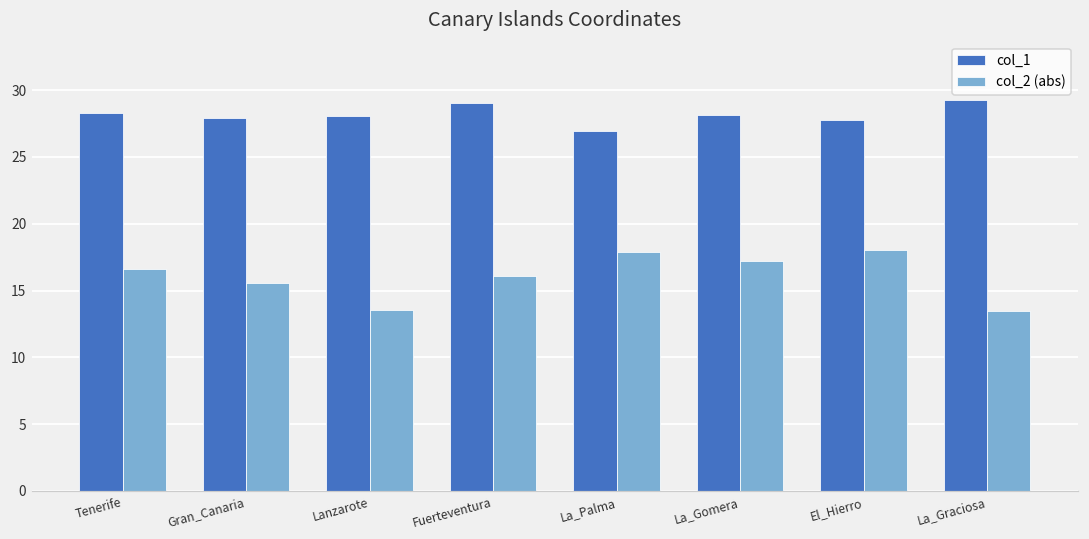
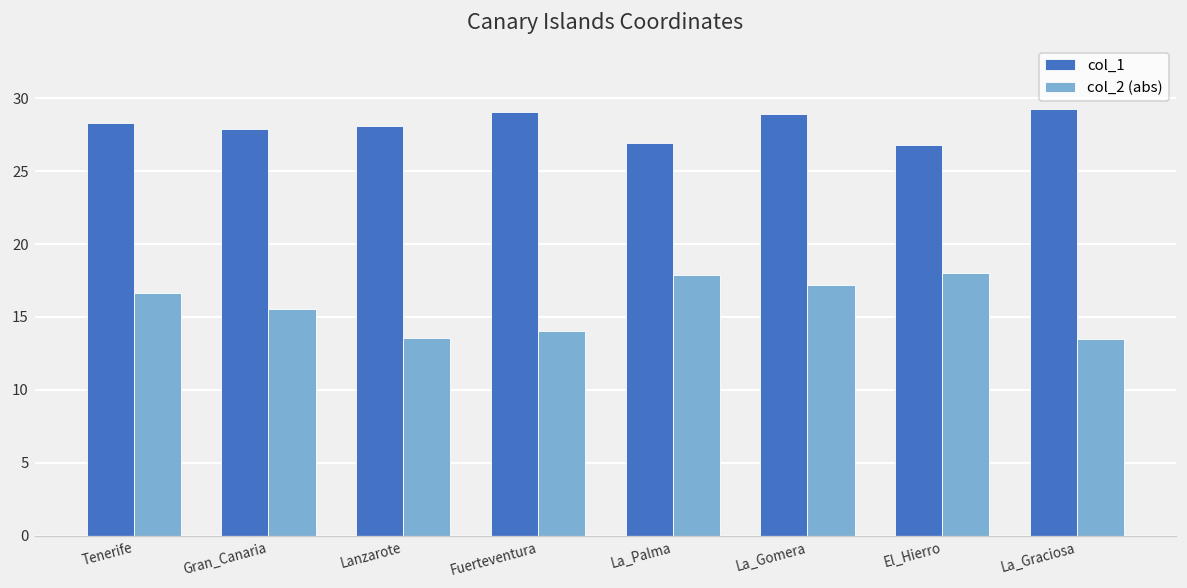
col_2 (abs), Fuerteventura: 16.1 -> 14.1
col_1, La_Gomera: 28.1 -> 28.9
col_1, El_Hierro: 27.8 -> 26.8
